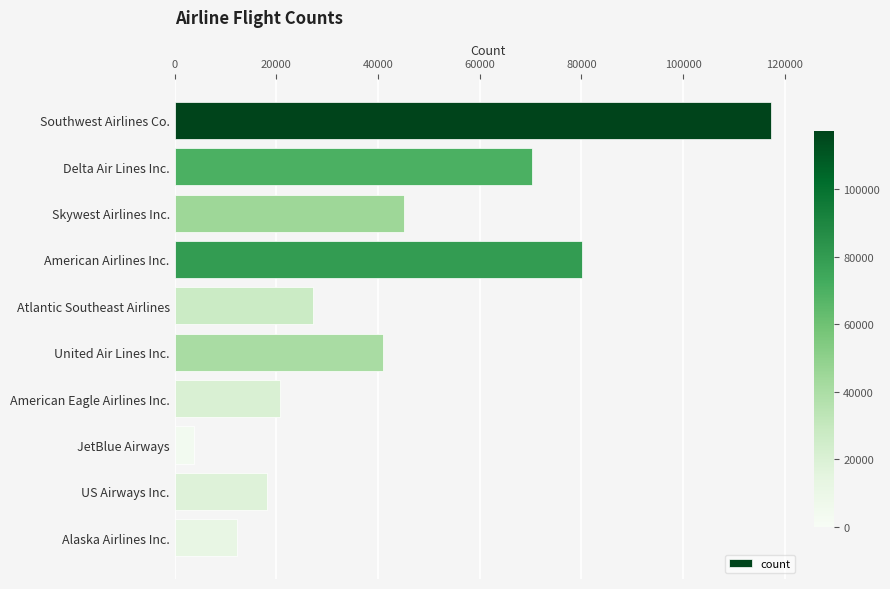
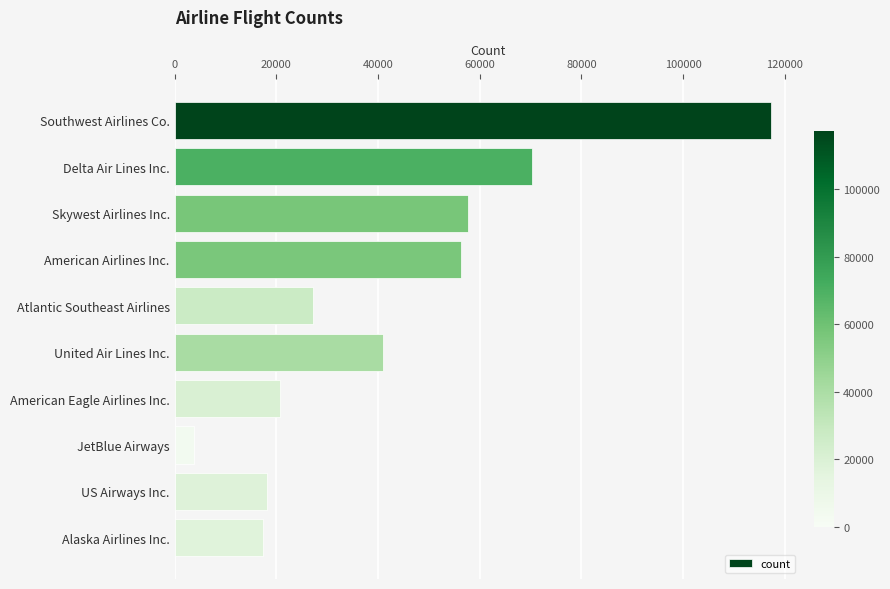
Skywest Airlines Inc.: 45000 -> 58000
American Airlines Inc.: 80000 -> 56000
Alaska Airlines Inc.: 12000 -> 17000
